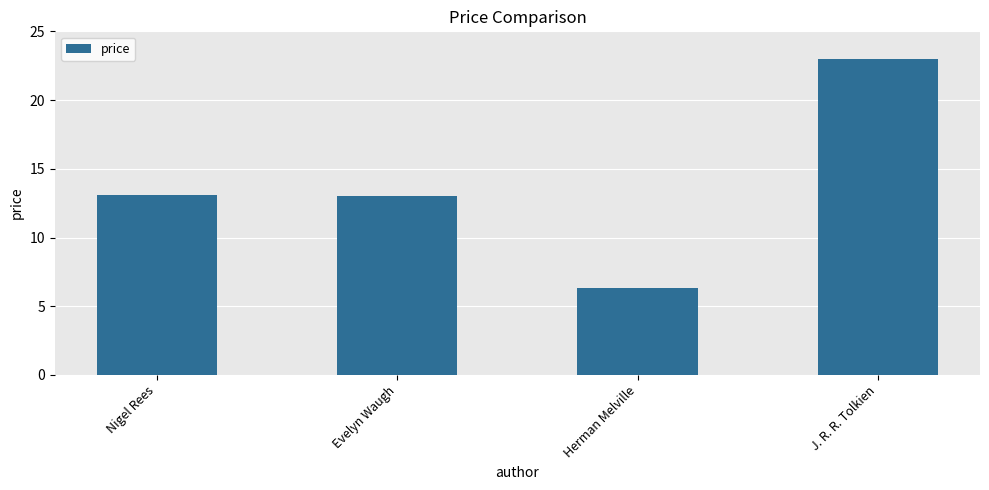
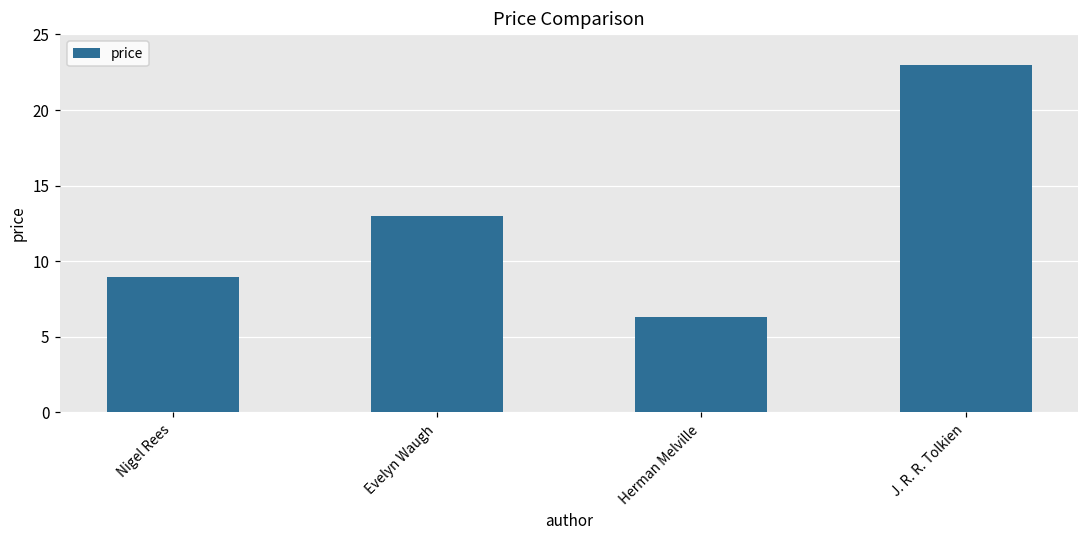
Nigel Rees: 13.1 -> 9.0
